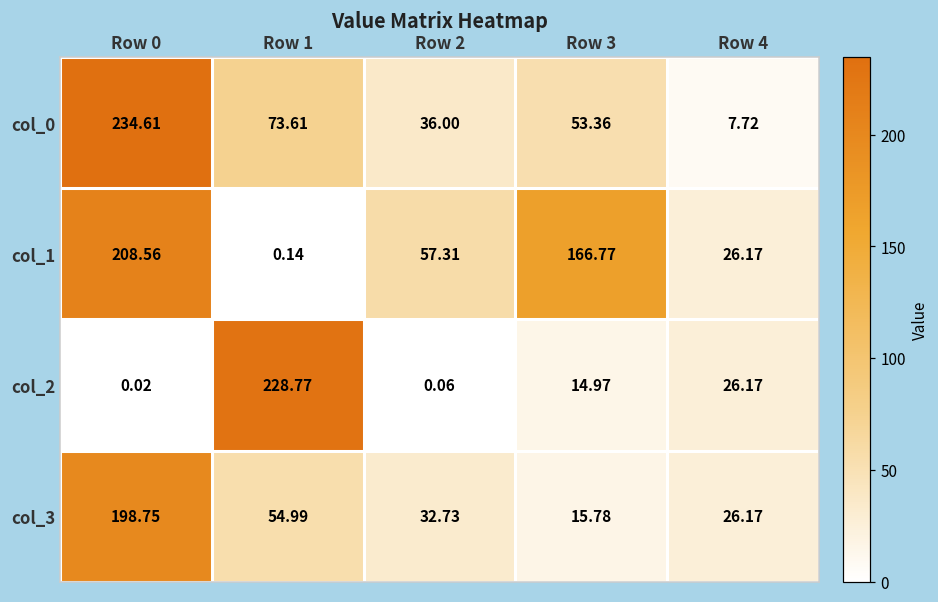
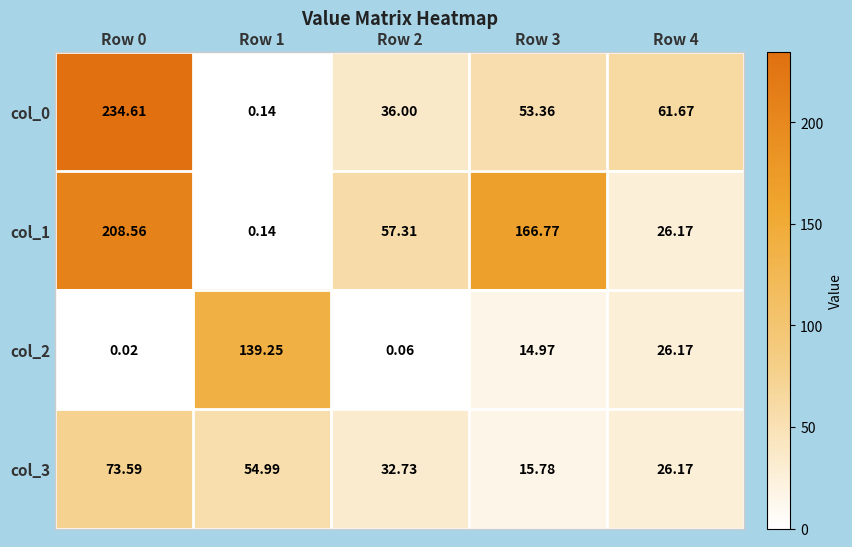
col_0, Row 1: 73.61 -> 0.14
col_0, Row 4: 7.72 -> 61.67
col_2, Row 1: 228.77 -> 139.25
col_3, Row 0: 198.75 -> 73.59
